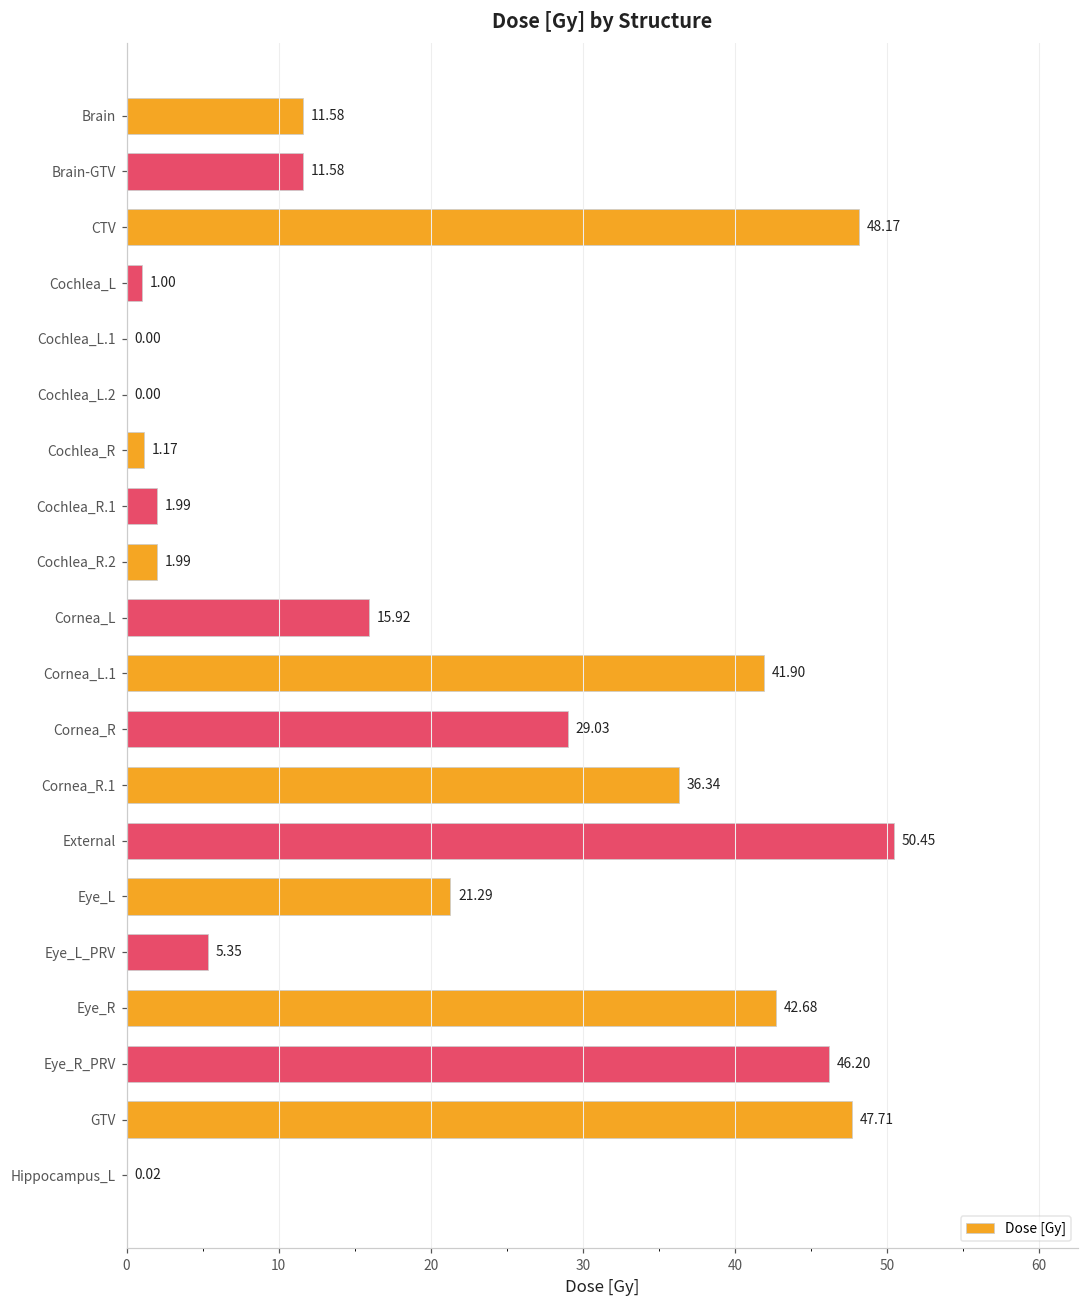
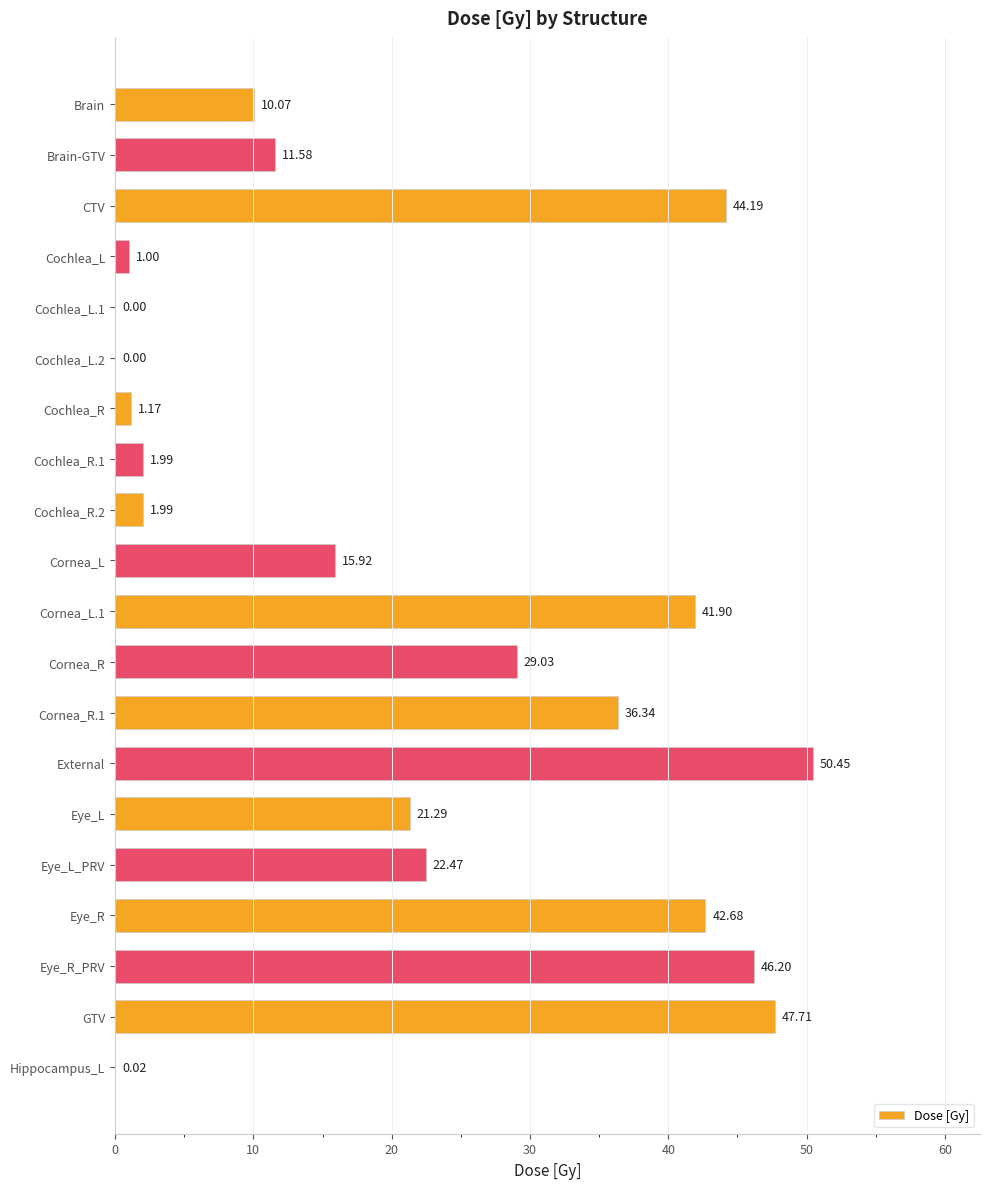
Brain: 11.58 -> 10.07
CTV: 48.17 -> 44.19
Eye_L_PRV: 5.35 -> 22.47
